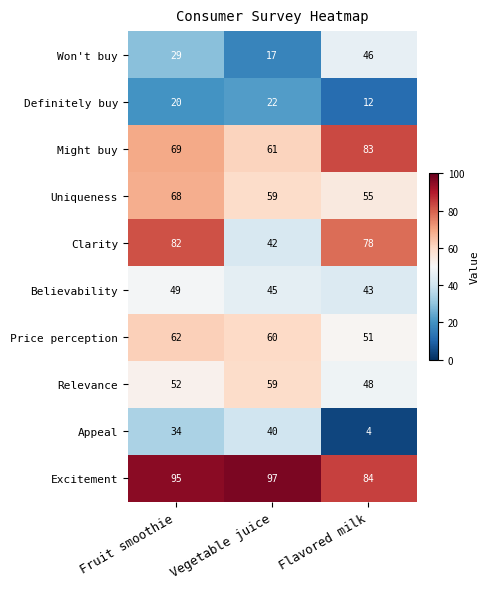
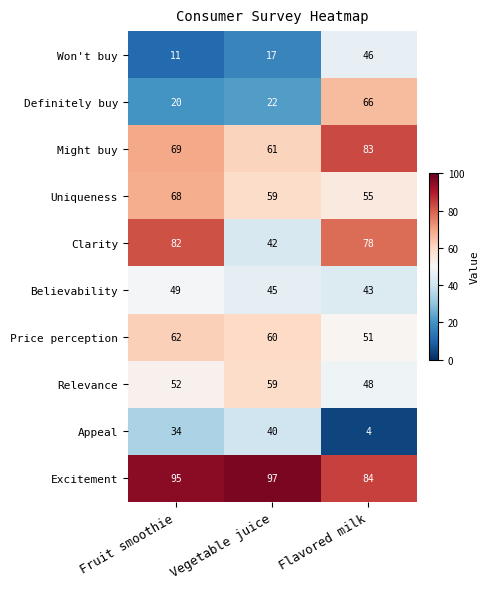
Won't buy, Fruit smoothie: 29 -> 11
Definitely buy, Flavored milk: 12 -> 66
